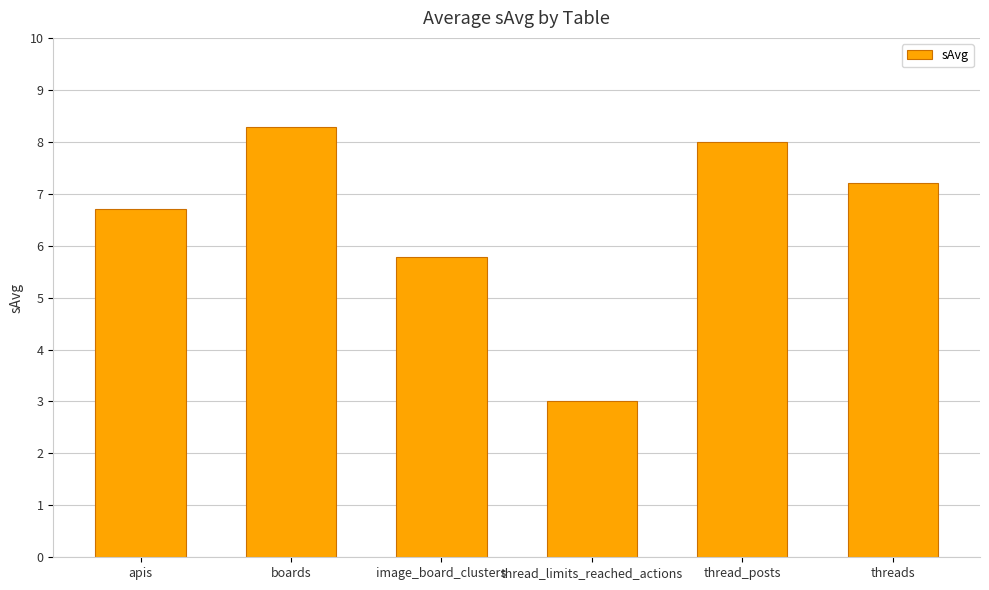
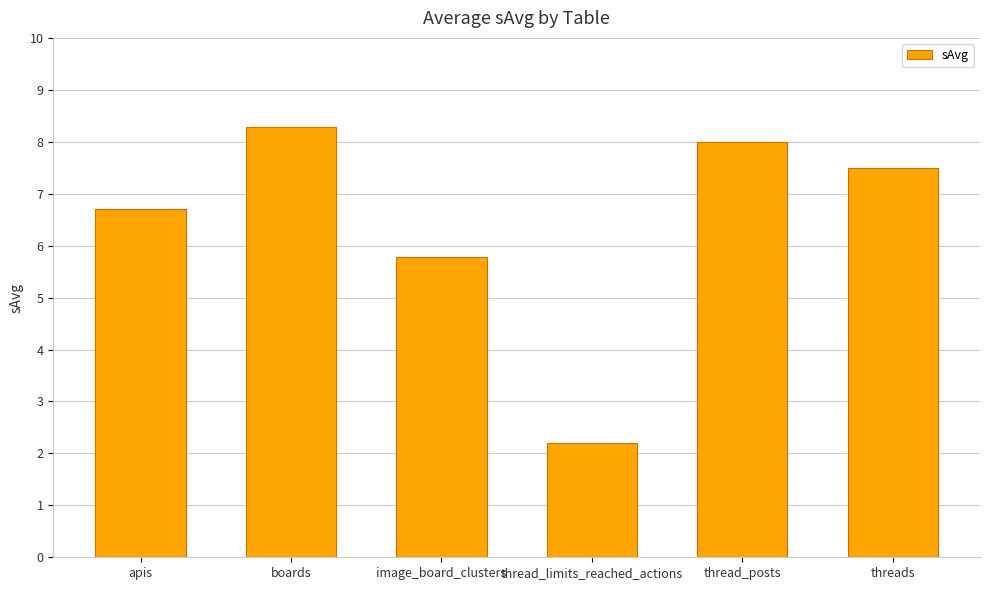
thread_limits_reached_actions: 3.0 -> 2.2
threads: 7.2 -> 7.5
